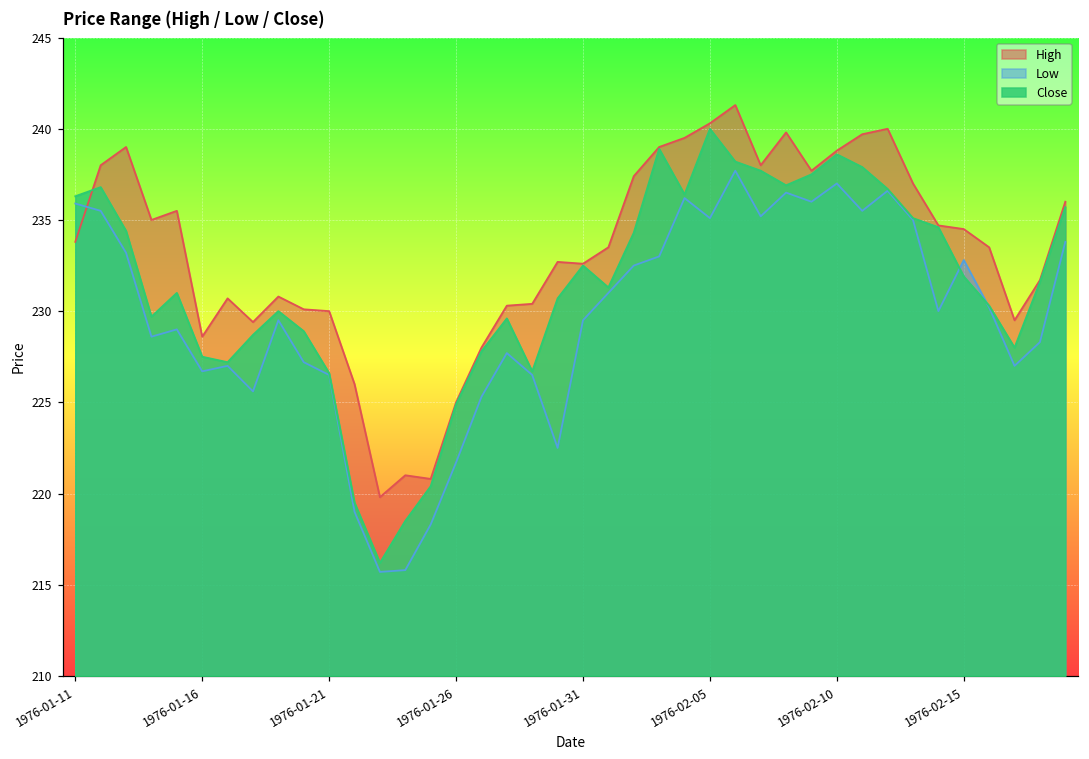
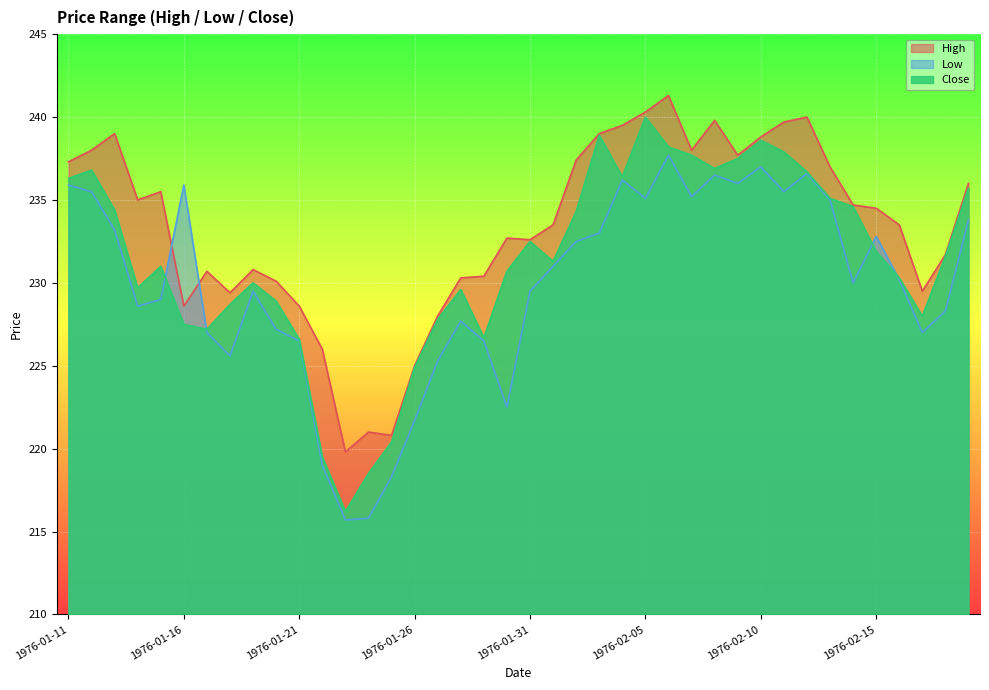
High, 1976-01-11: 233.8 -> 237.3
Low, 1976-01-16: 226.7 -> 235.9
High, 1976-01-21: 230.0 -> 228.6
